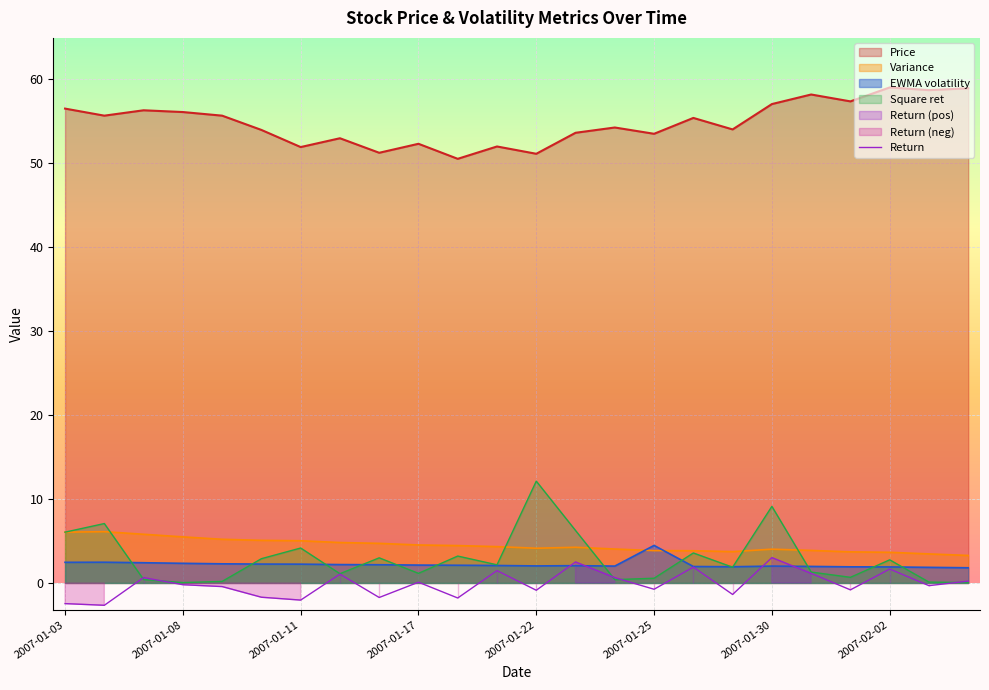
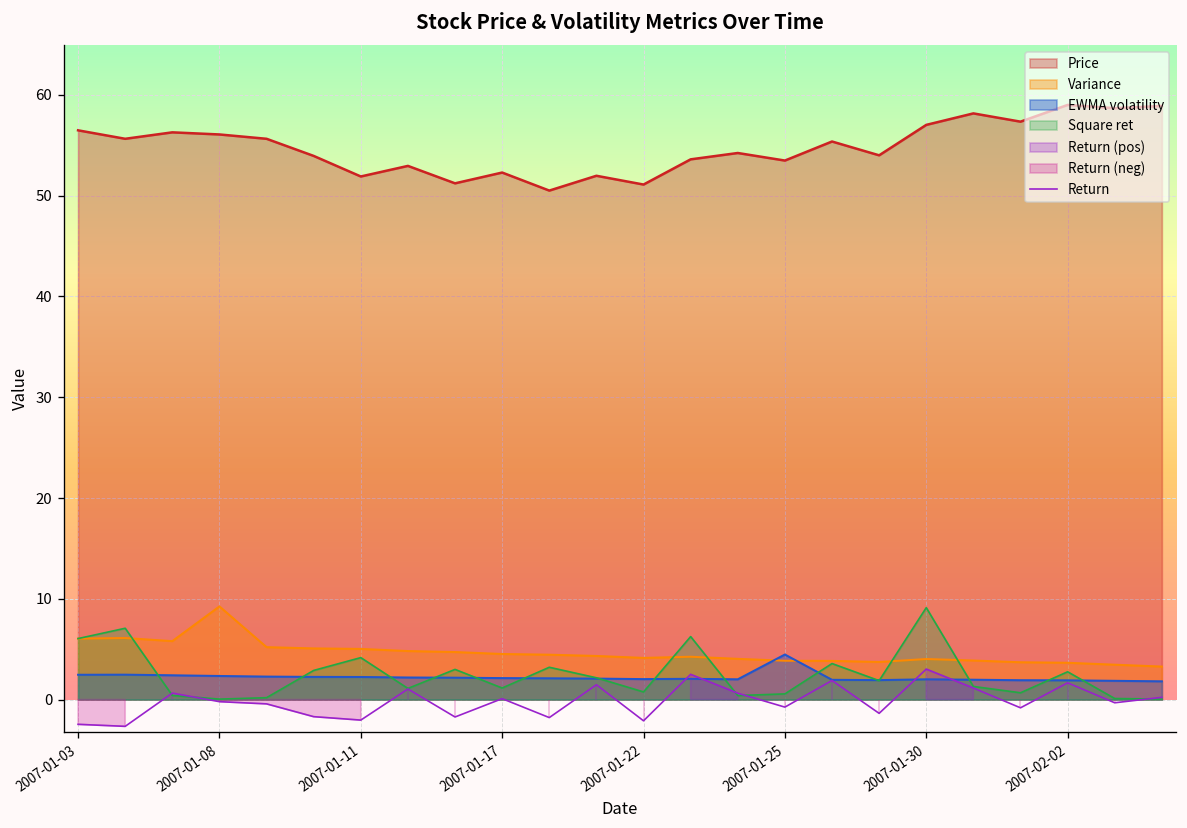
Variance, 2007-01-08: 5 -> 9
Square ret, 2007-01-22: 12 -> 1
Return, 2007-01-22: -1 -> -2
